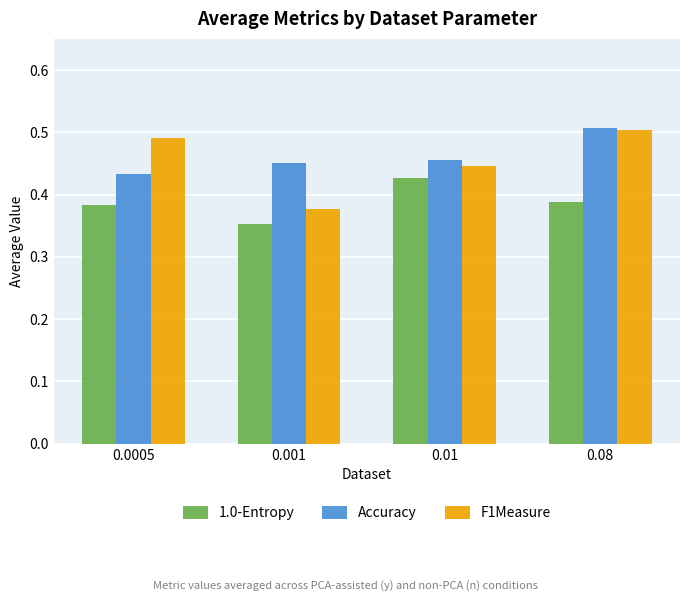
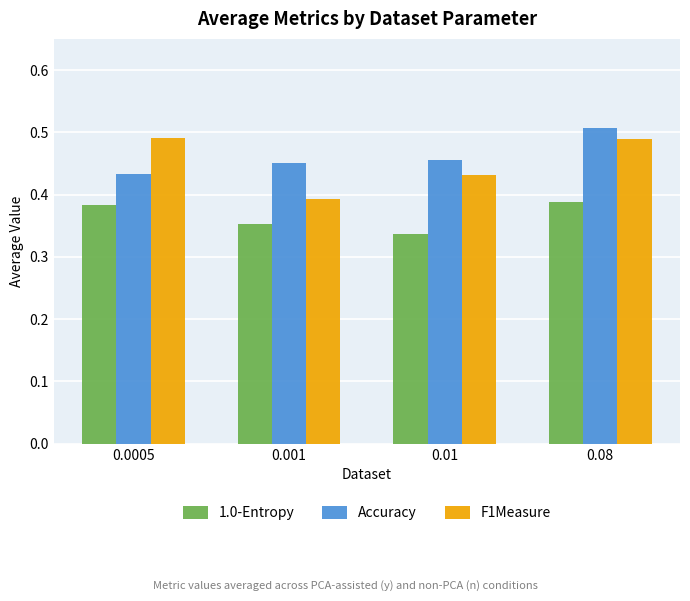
F1Measure, 0.001: 0.38 -> 0.39
1.0-Entropy, 0.01: 0.43 -> 0.34
F1Measure, 0.01: 0.45 -> 0.43
F1Measure, 0.08: 0.50 -> 0.49
